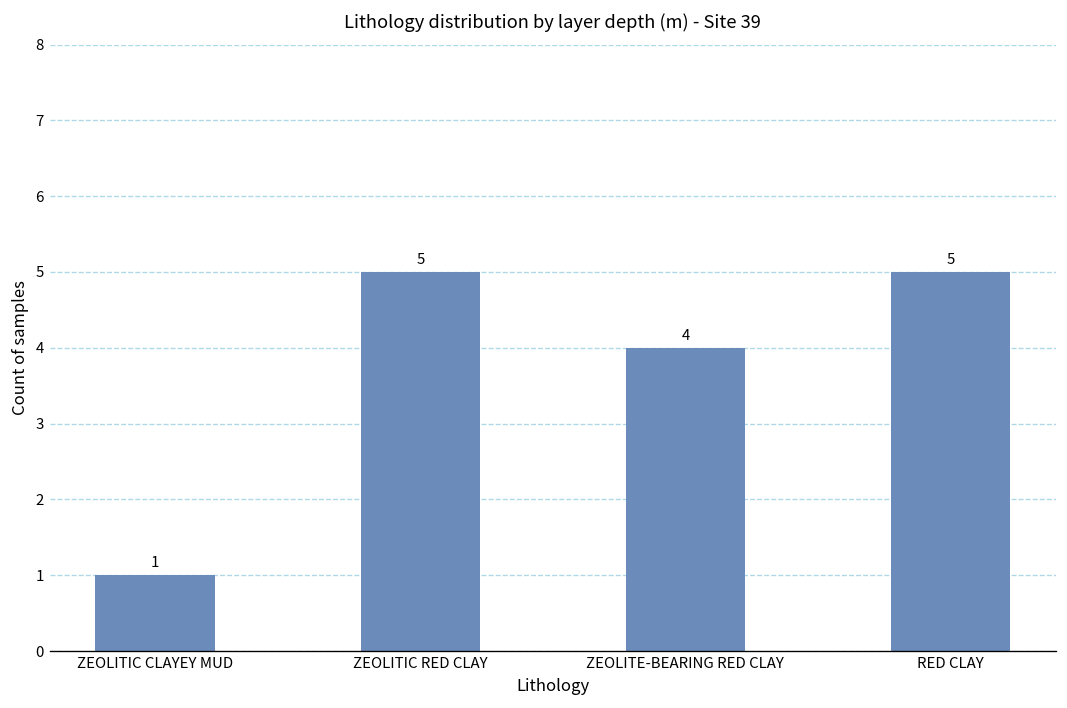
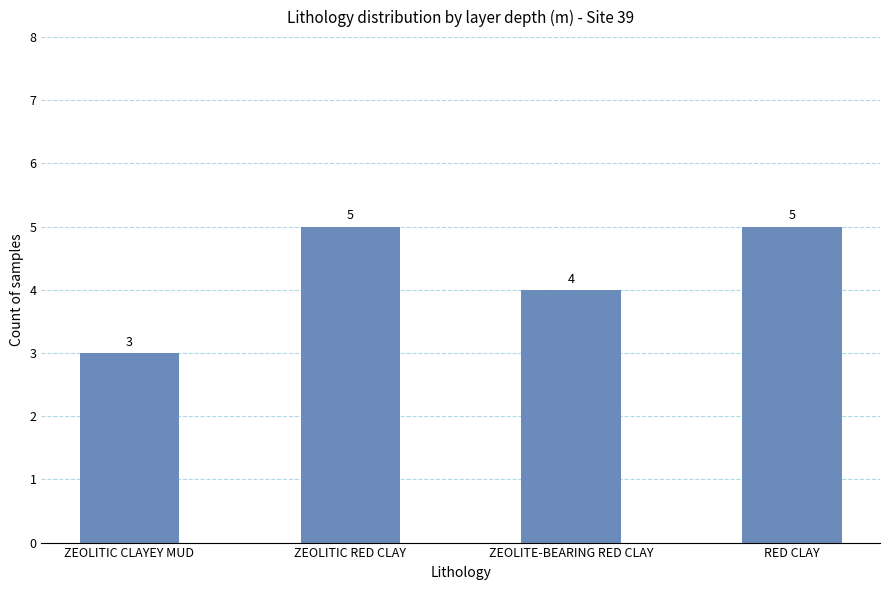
ZEOLITIC CLAYEY MUD: 1 -> 3
